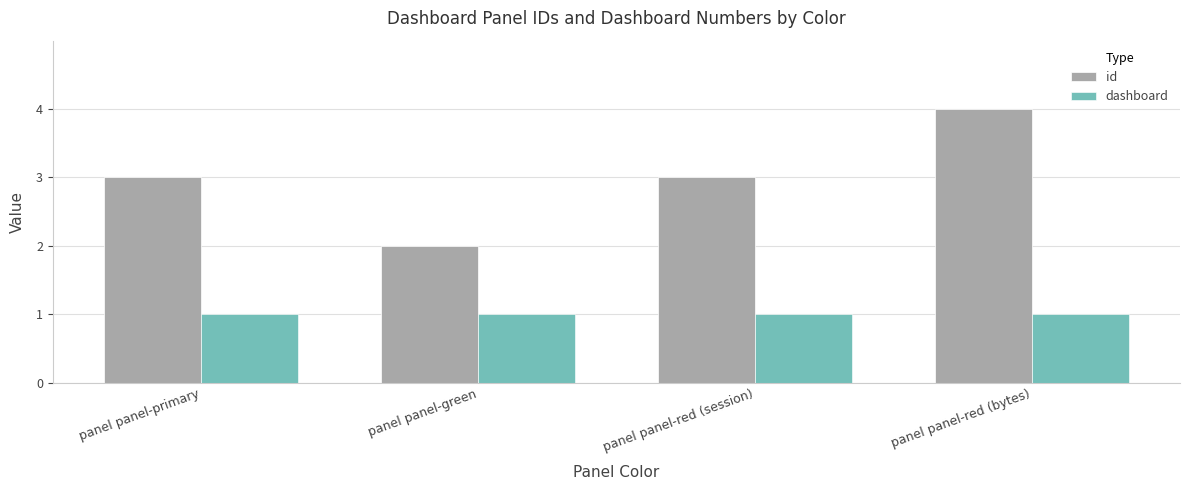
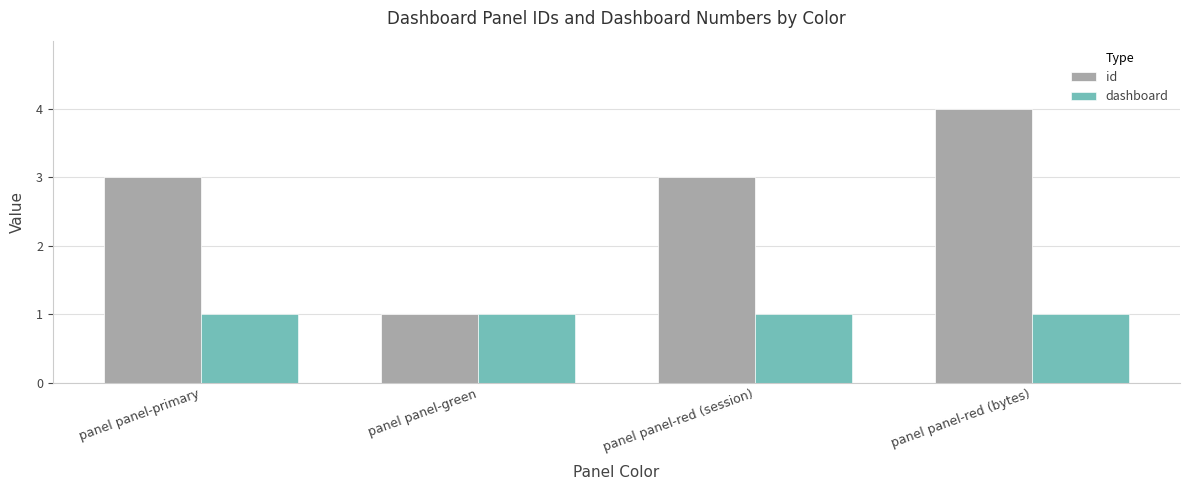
id, panel panel-green: 2 -> 1
